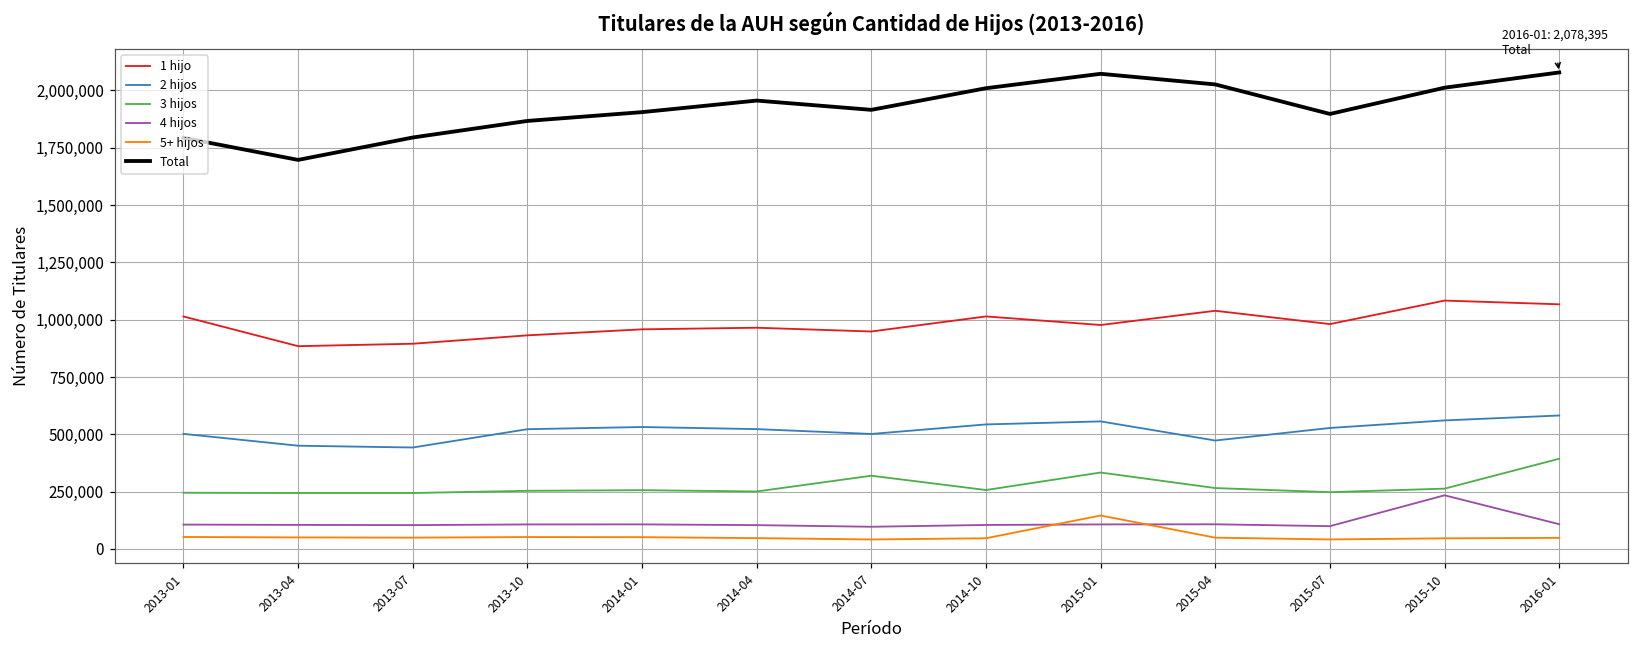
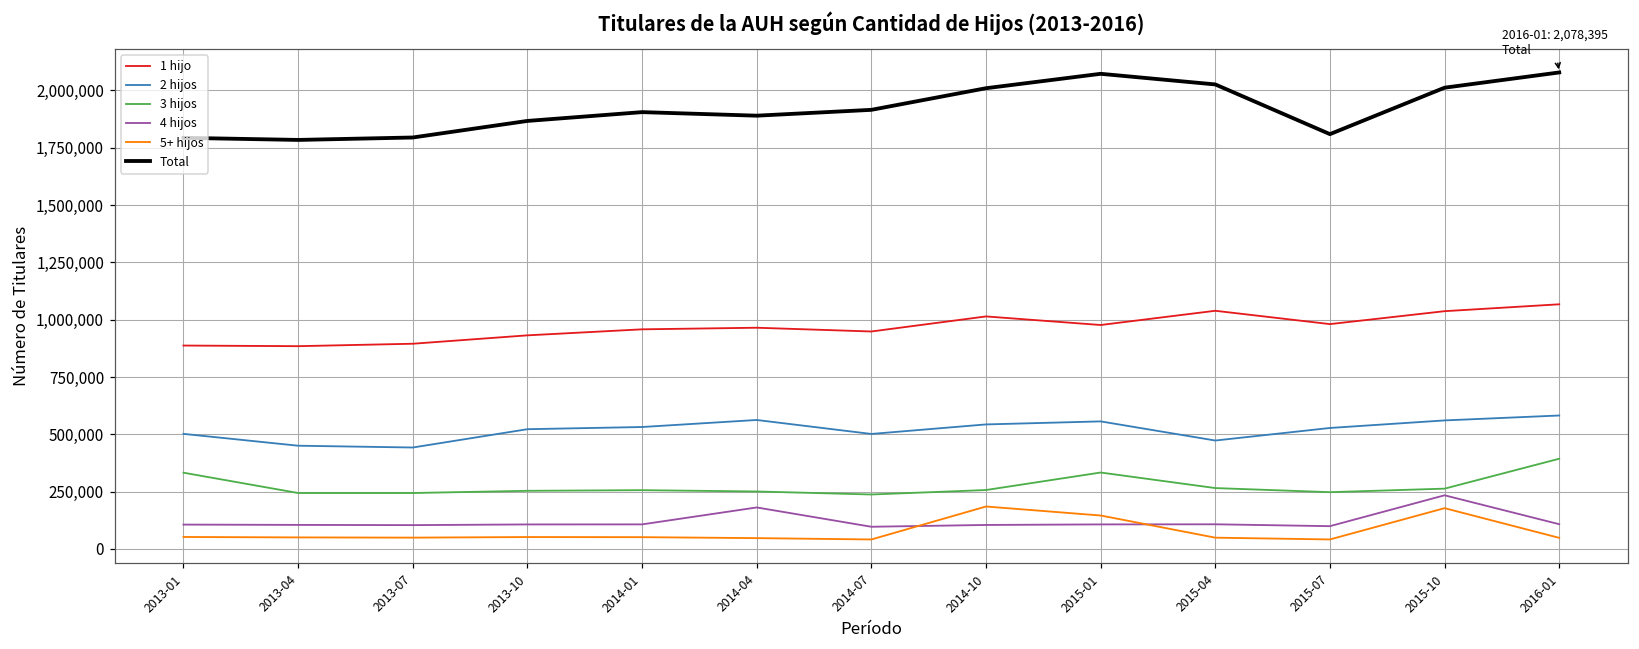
1 hijo, 2013-01: 1,010,000 -> 890,000
3 hijos, 2013-01: 250,000 -> 330,000
Total, 2013-04: 1,700,000 -> 1,780,000
2 hijos, 2014-04: 520,000 -> 560,000
4 hijos, 2014-04: 100,000 -> 180,000
Total, 2014-04: 1,960,000 -> 1,890,000
3 hijos, 2014-07: 320,000 -> 240,000
5+ hijos, 2014-10: 50,000 -> 190,000
Total, 2015-07: 1,900,000 -> 1,810,000
1 hijo, 2015-10: 1,080,000 -> 1,040,000
5+ hijos, 2015-10: 50,000 -> 180,000
